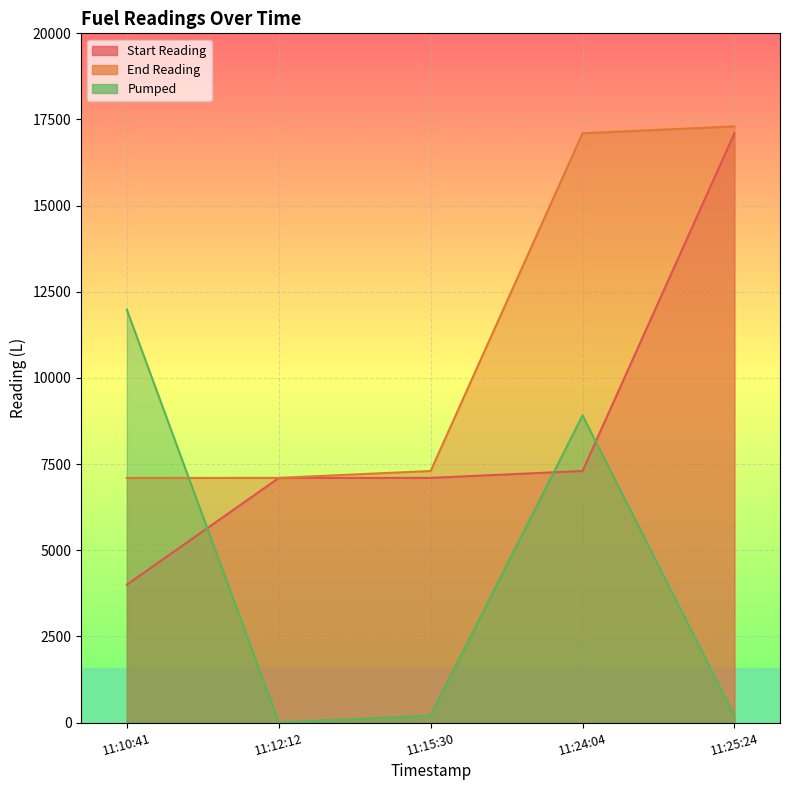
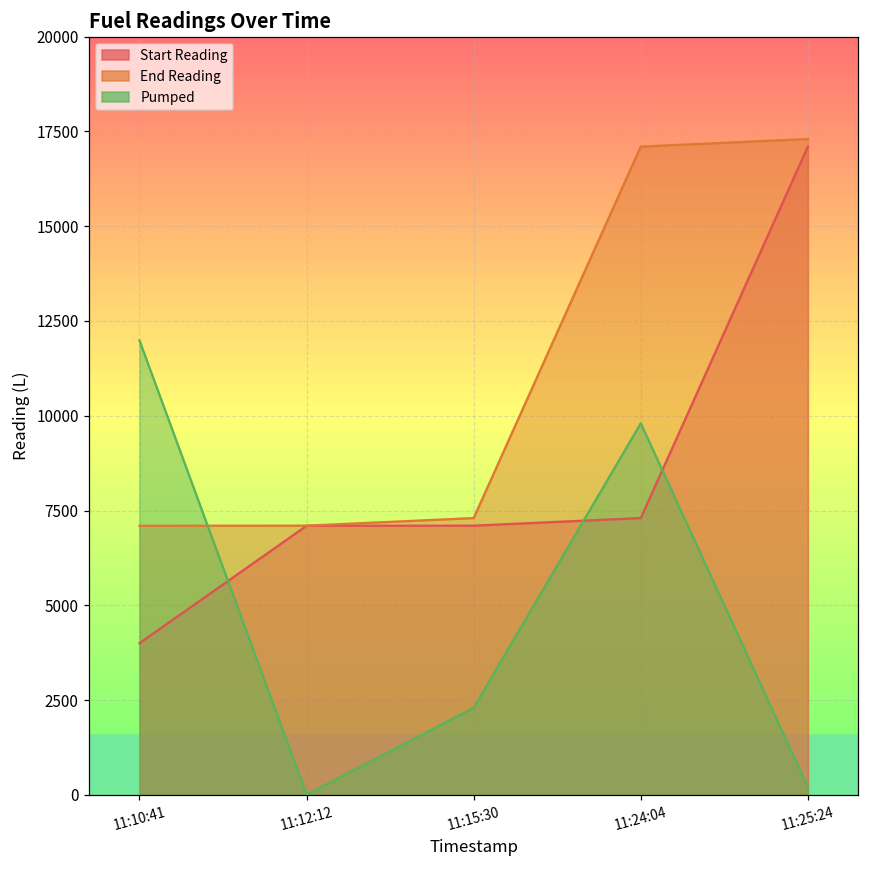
Pumped, 11:15:30: 200 -> 2300
Pumped, 11:24:04: 8900 -> 9800
